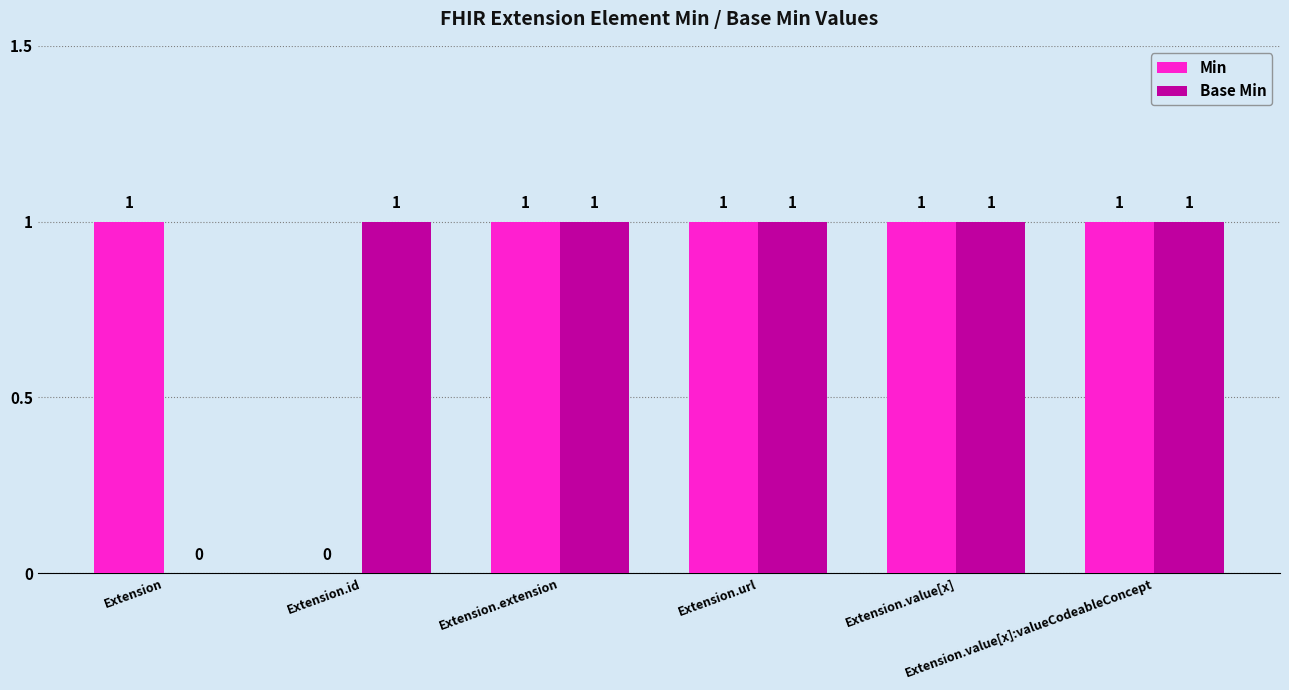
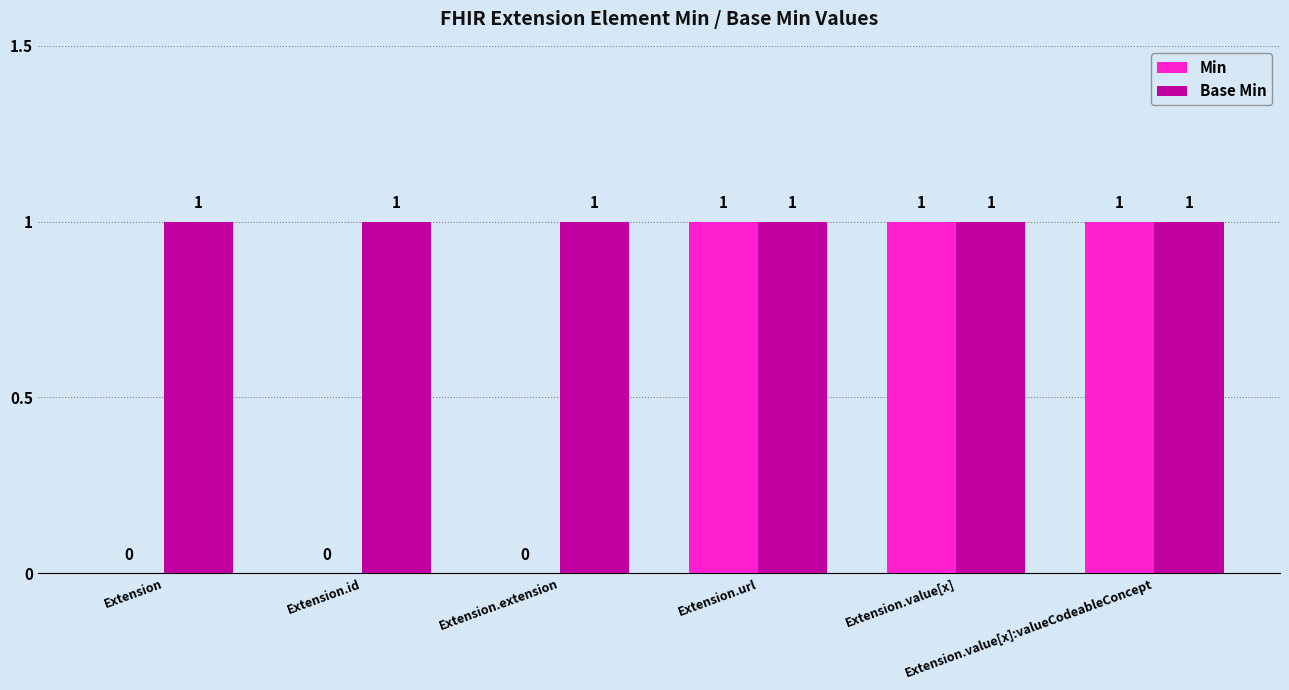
Min, Extension: 1 -> 0
Base Min, Extension: 0 -> 1
Min, Extension.extension: 1 -> 0
